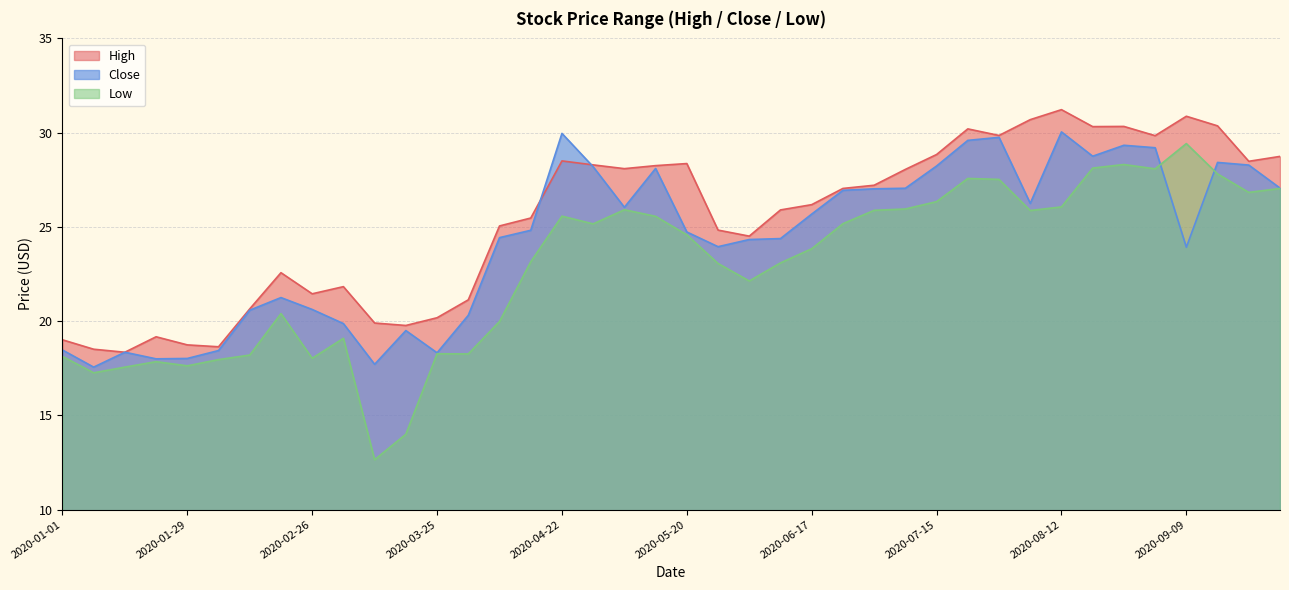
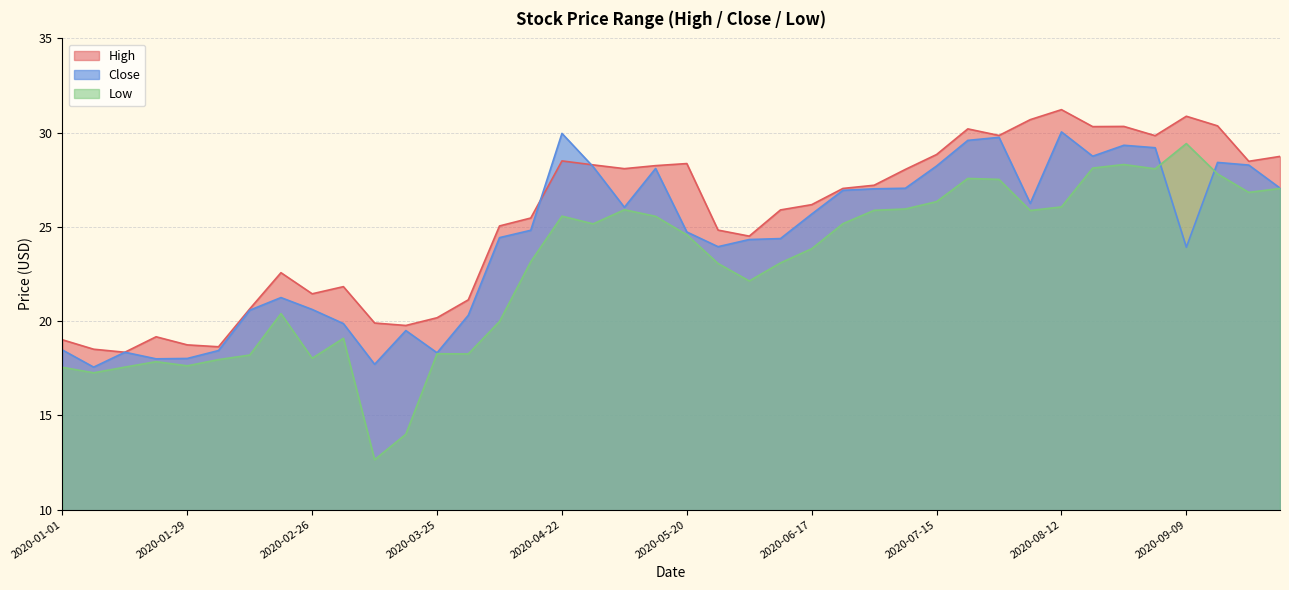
Low, 2020-01-01: 18.1 -> 17.6
